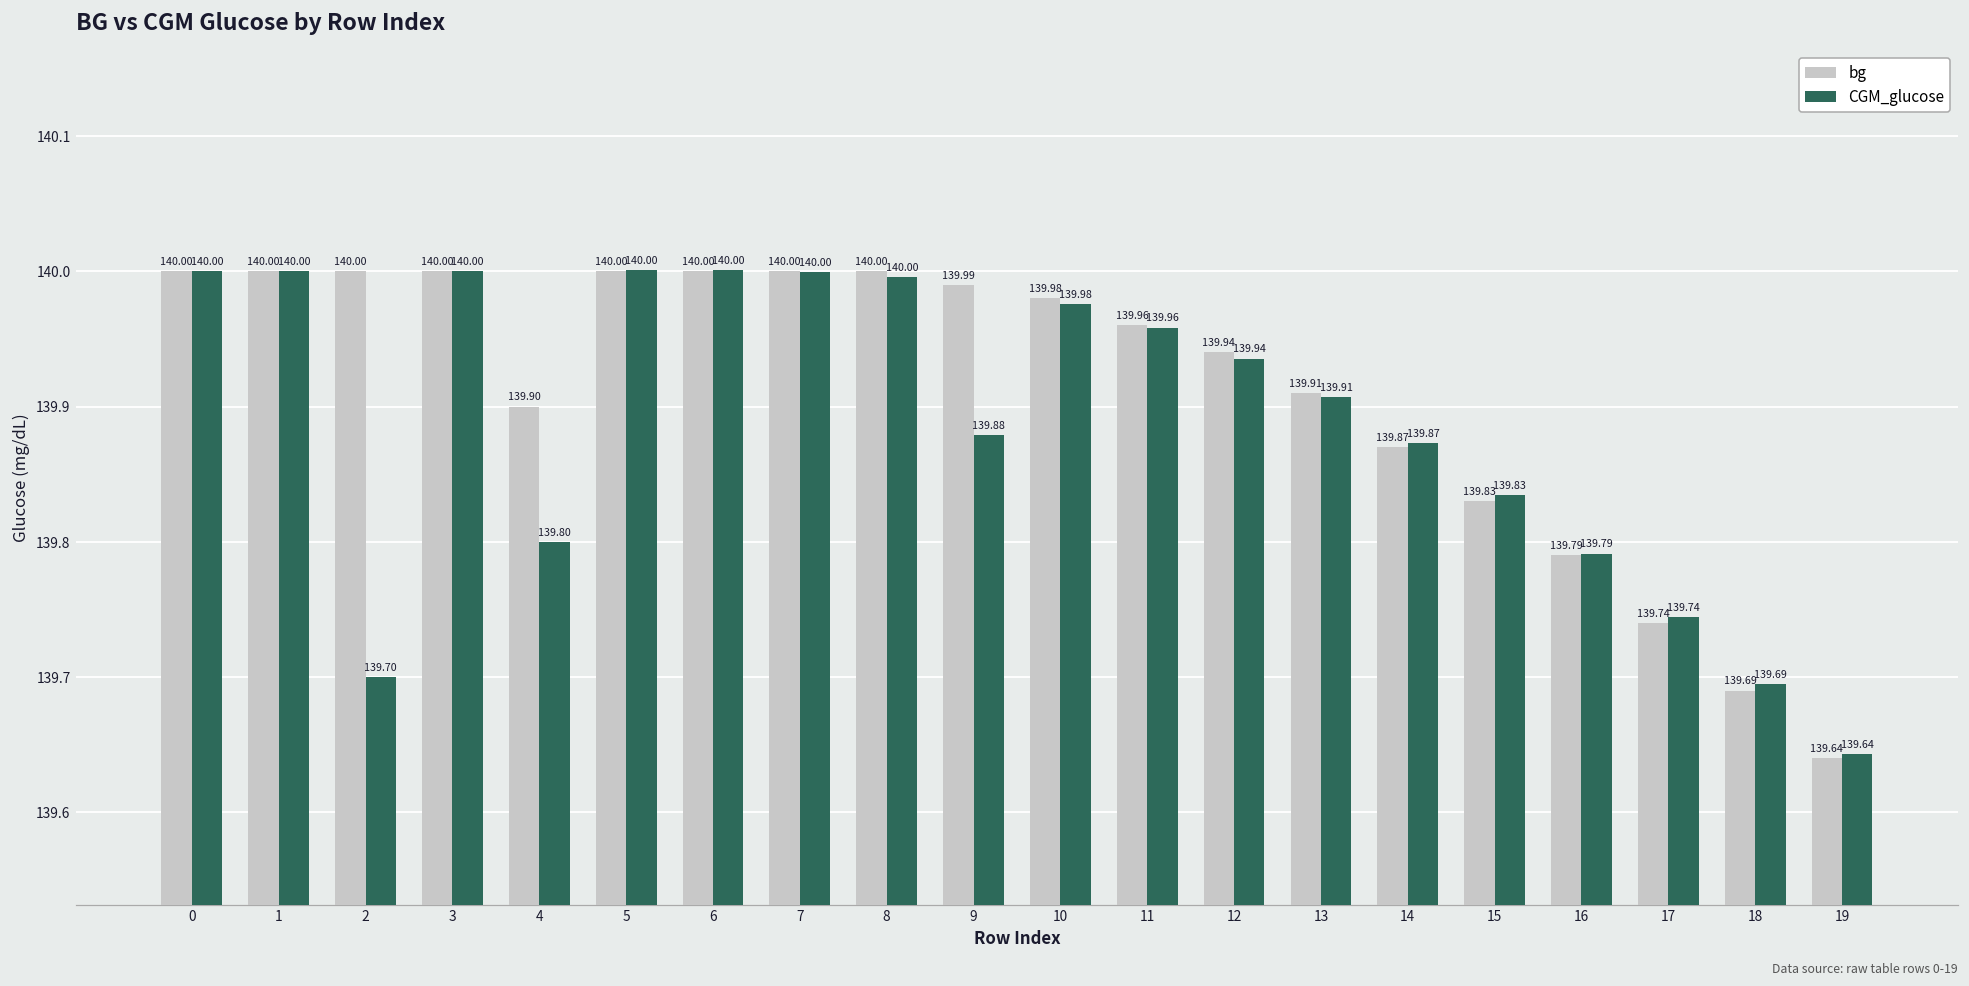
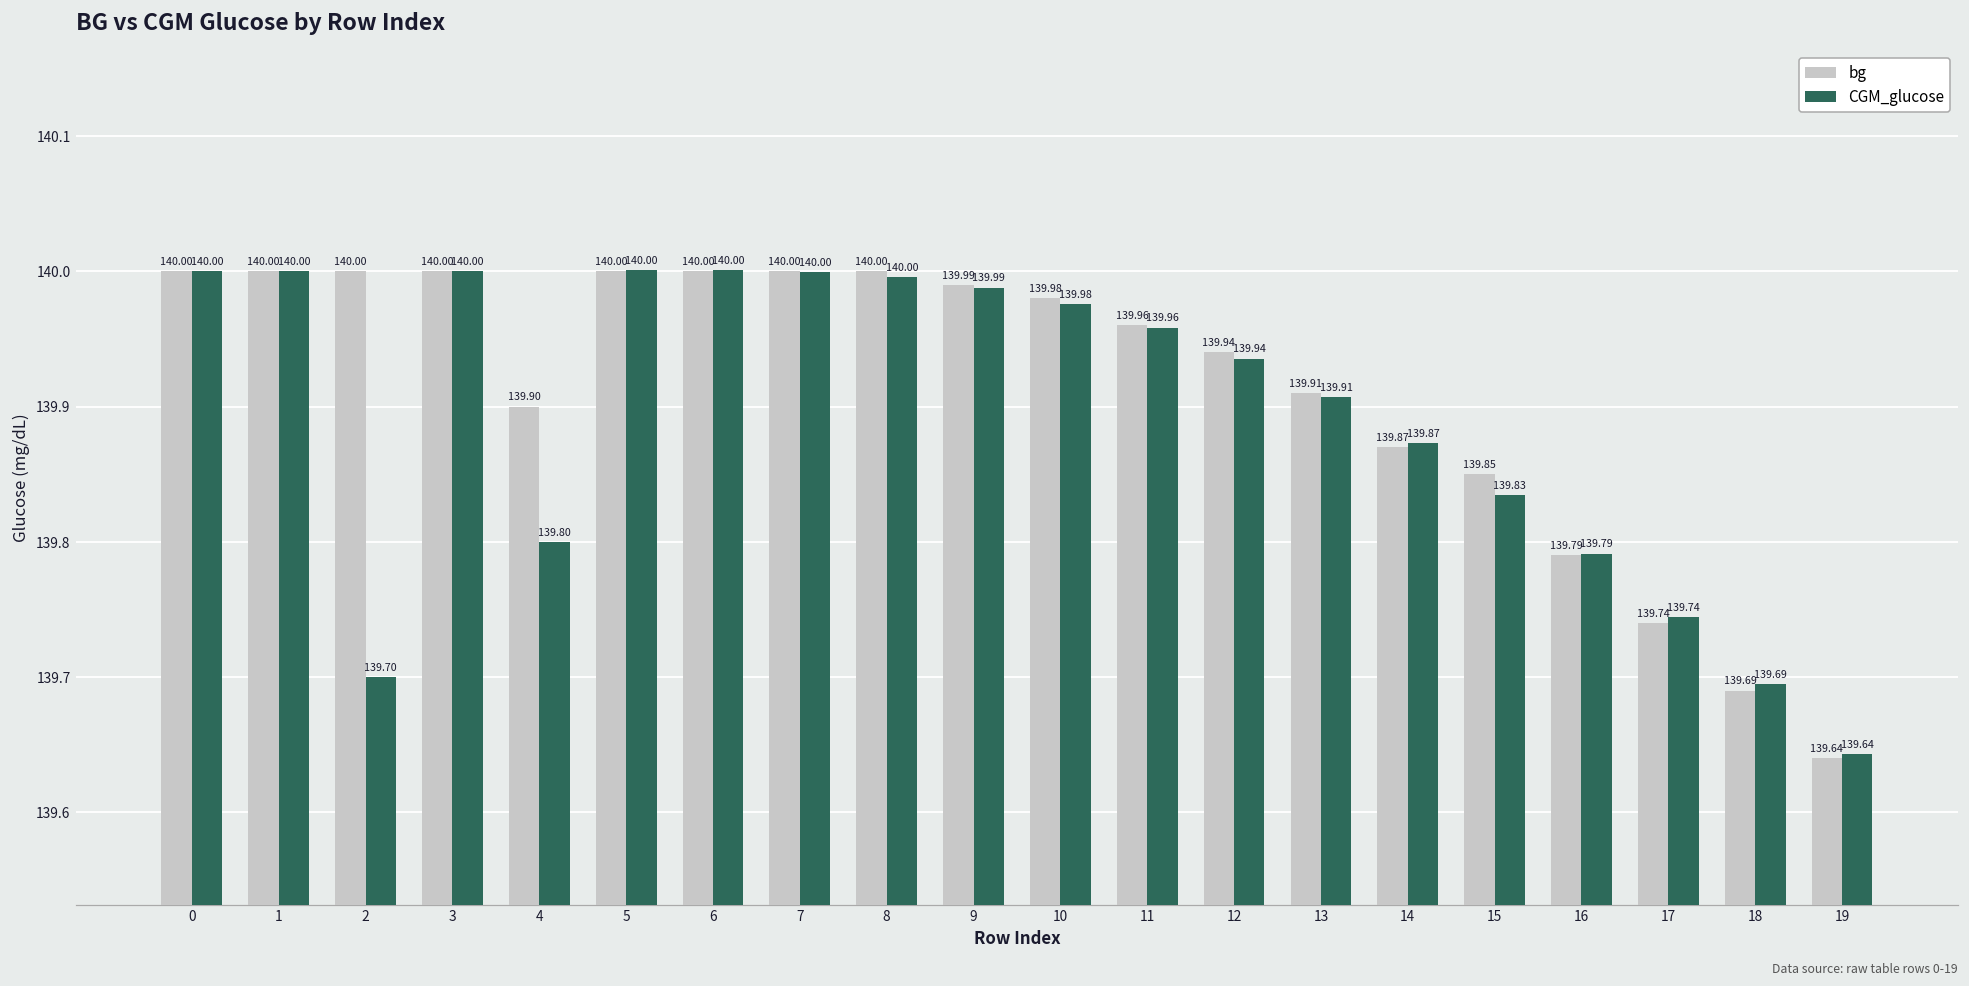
CGM_glucose, 9: 139.88 -> 139.99
bg, 15: 139.83 -> 139.85
